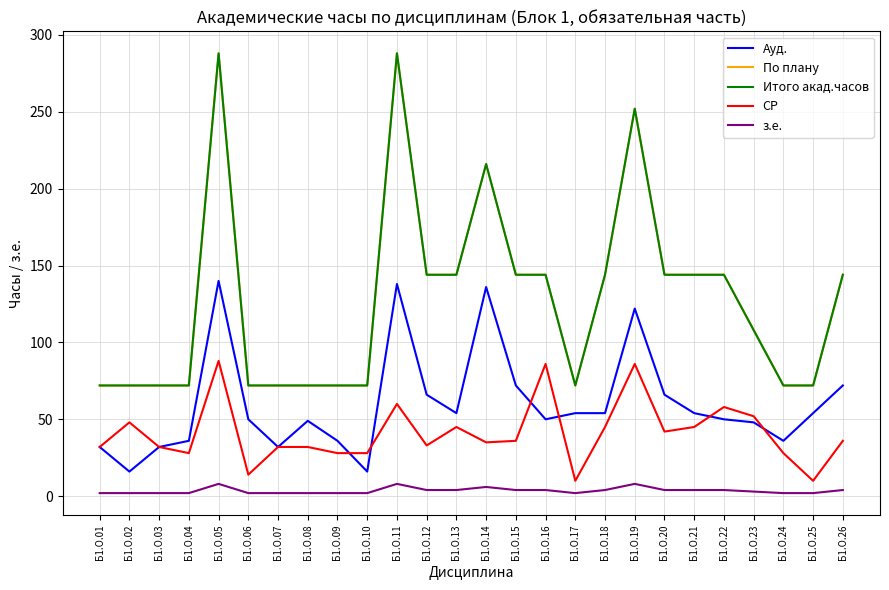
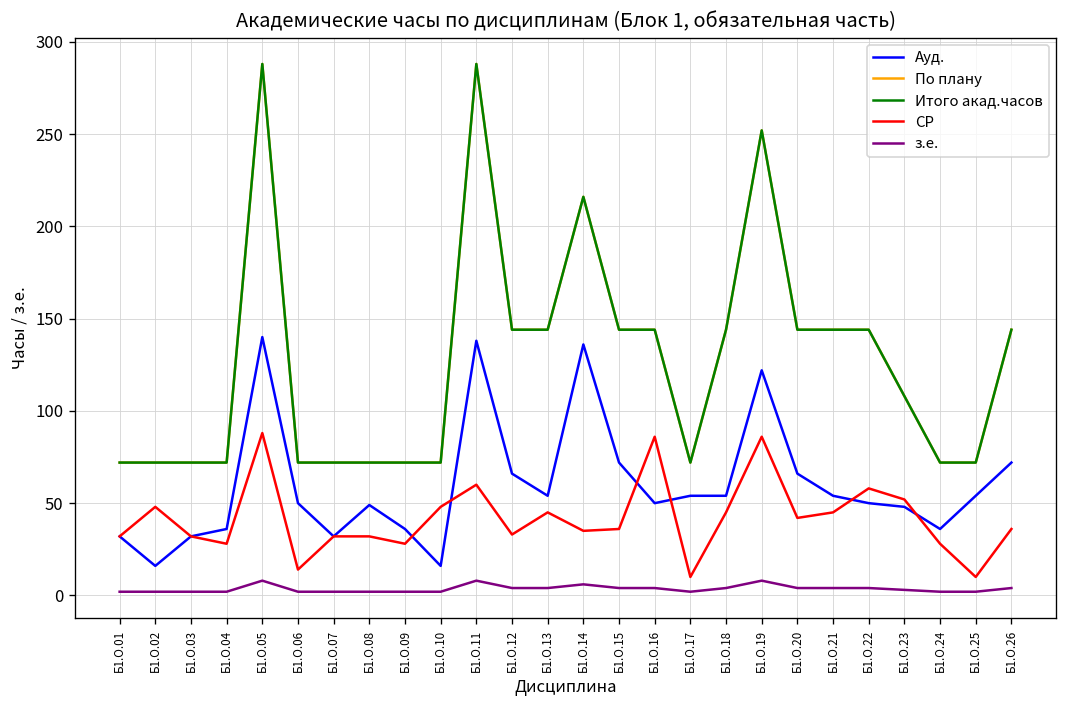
СР, Б1.О.10: 28 -> 48
